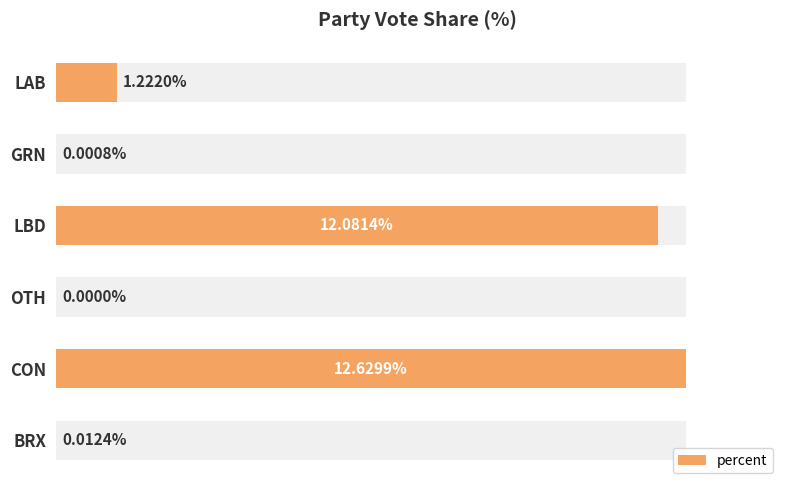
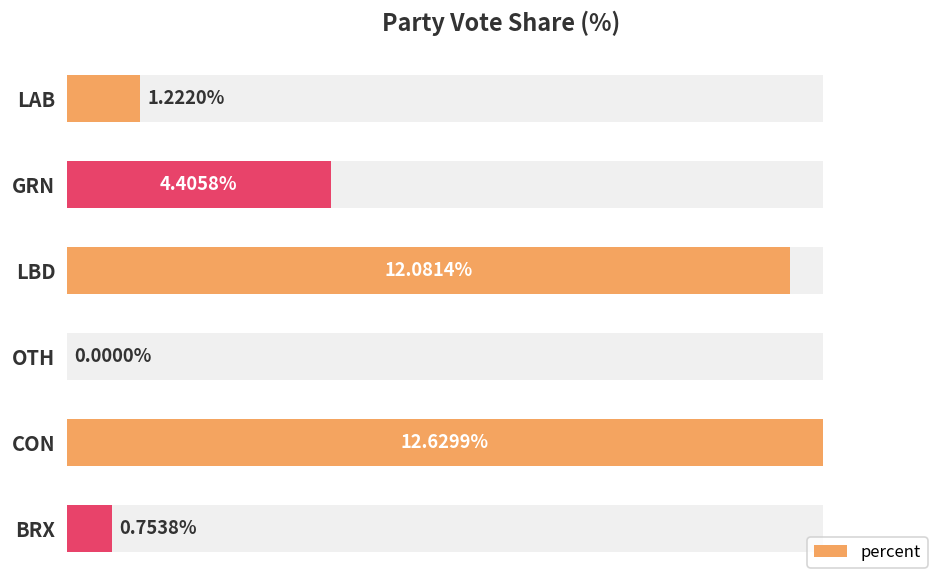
percent, GRN: 0.0008% -> 4.4058%
percent, BRX: 0.0124% -> 0.7538%
